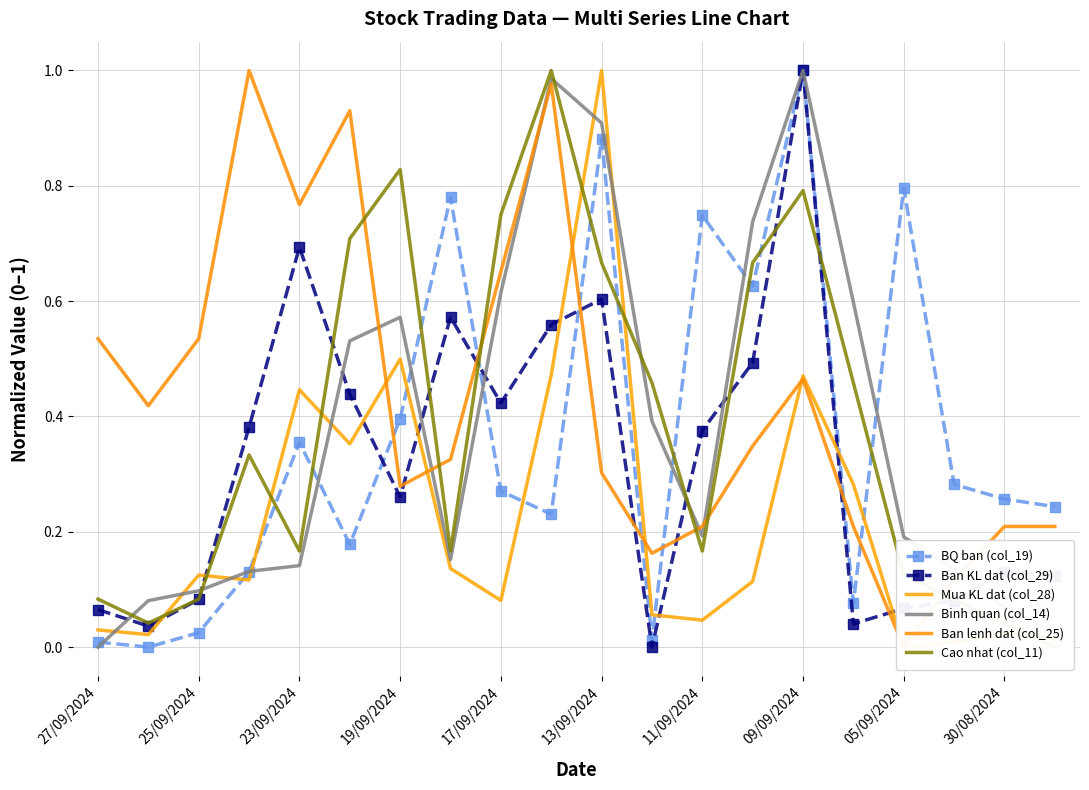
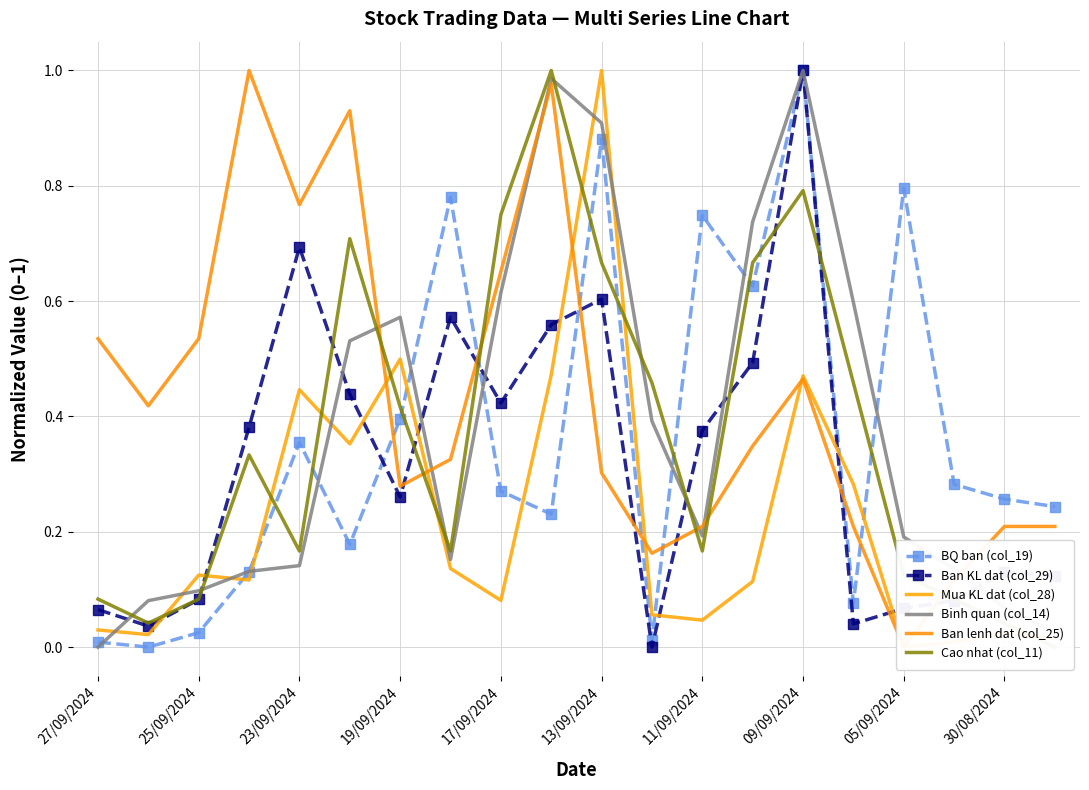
Cao nhat (col_11), 19/09/2024: 0.83 -> 0.42
